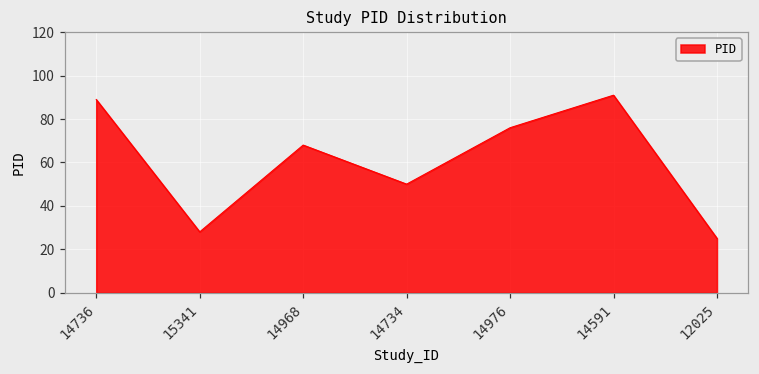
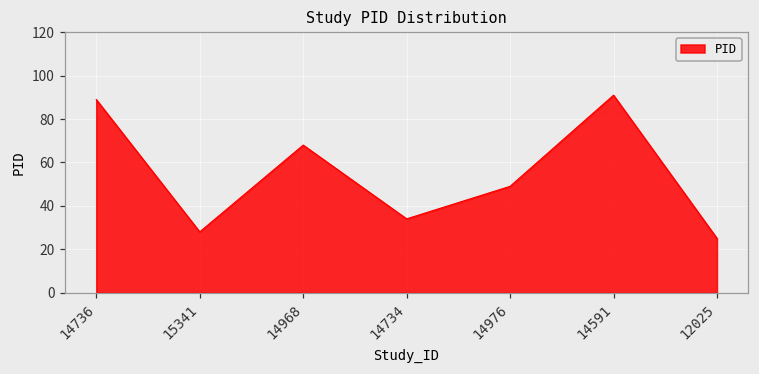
14734: 50 -> 34
14976: 76 -> 49
